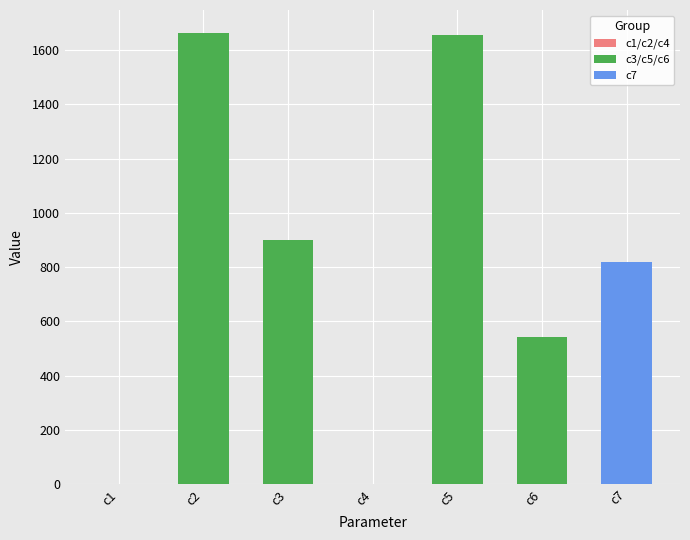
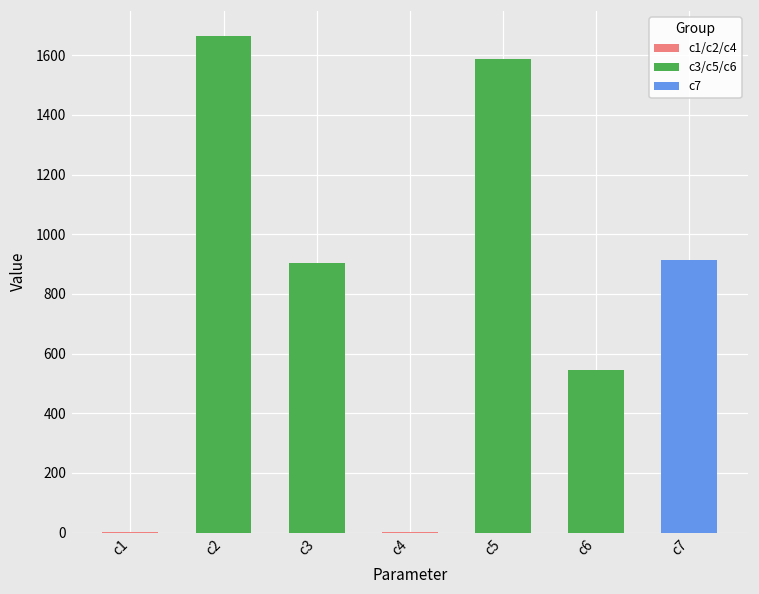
c5: 1660 -> 1590
c7: 820 -> 910
